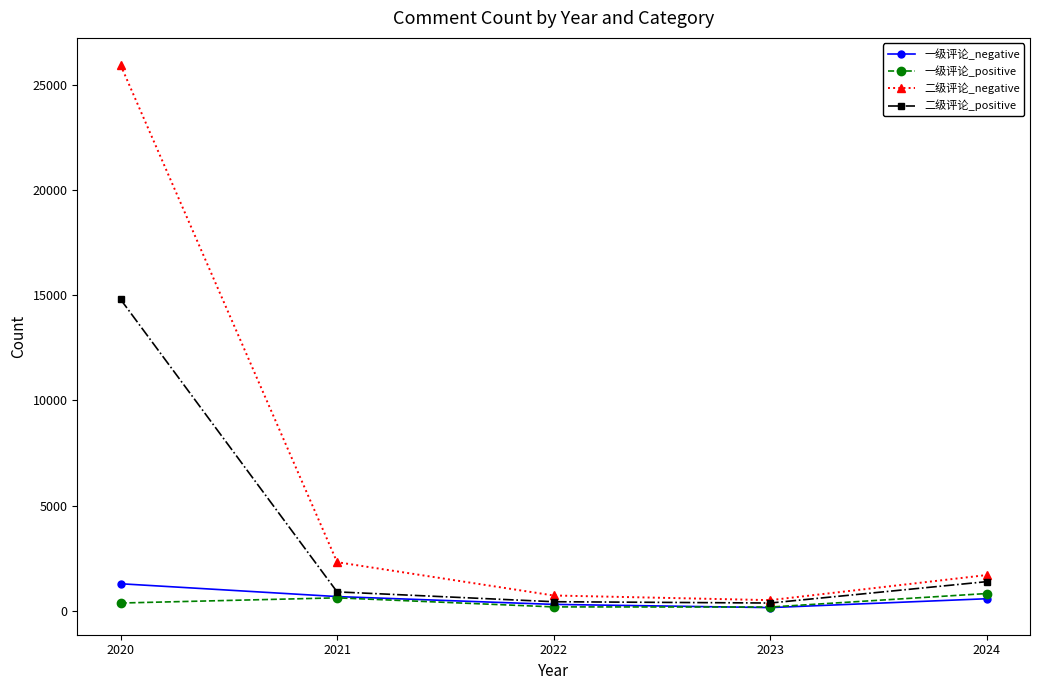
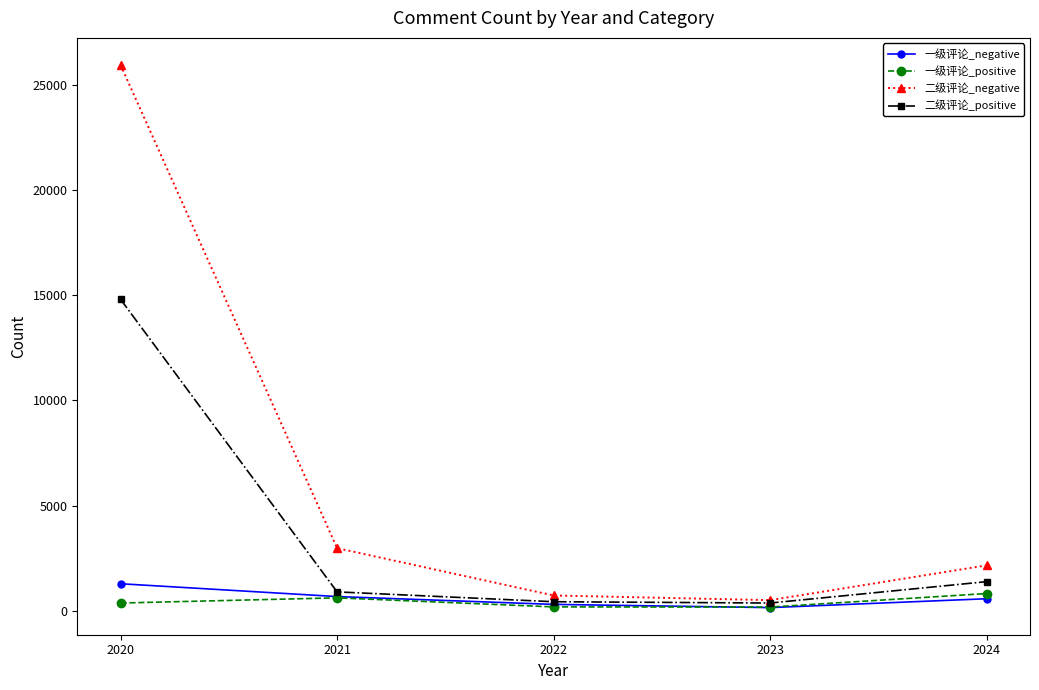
二级评论_negative, 2021: 2300 -> 3000
二级评论_negative, 2024: 1700 -> 2200
